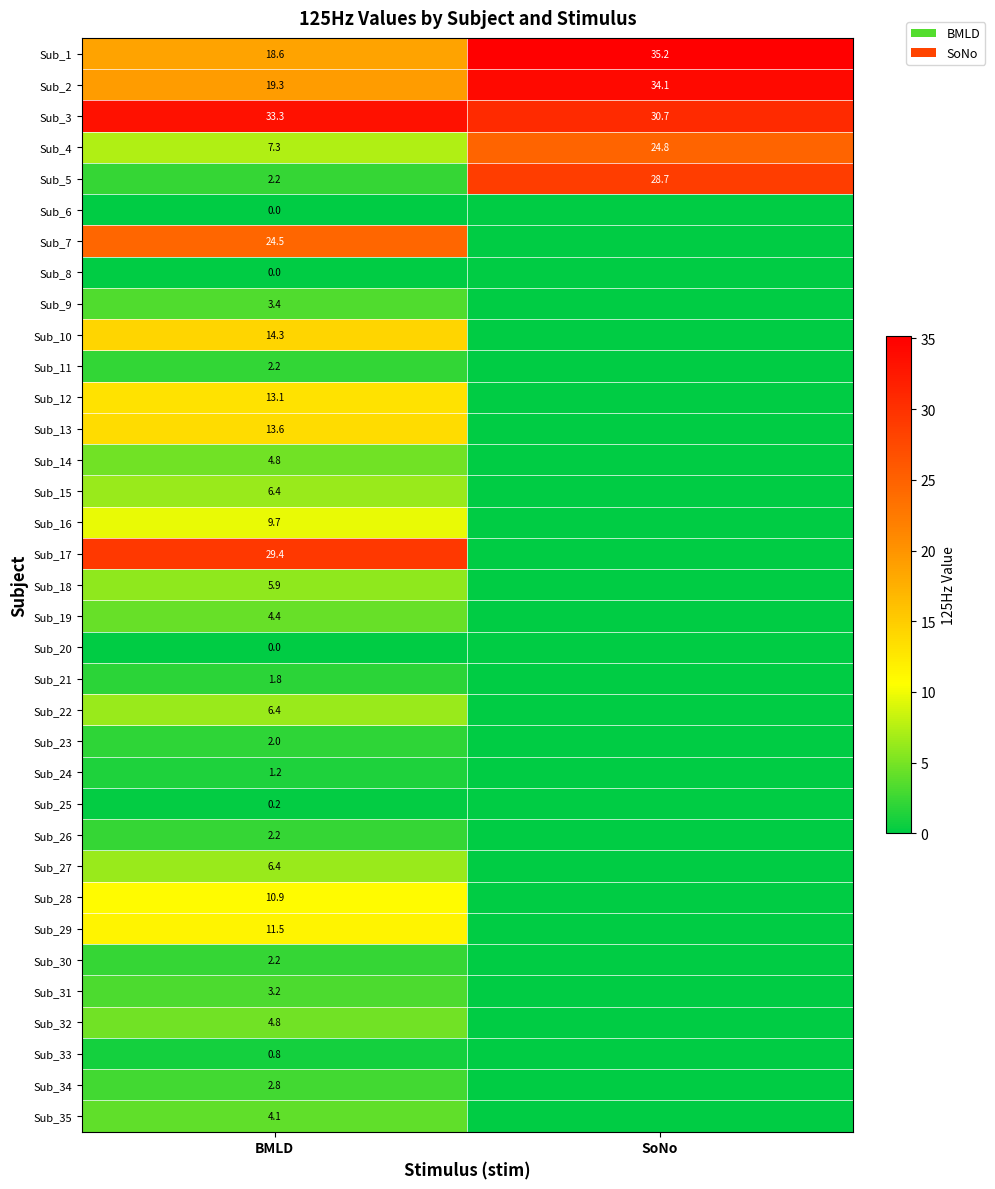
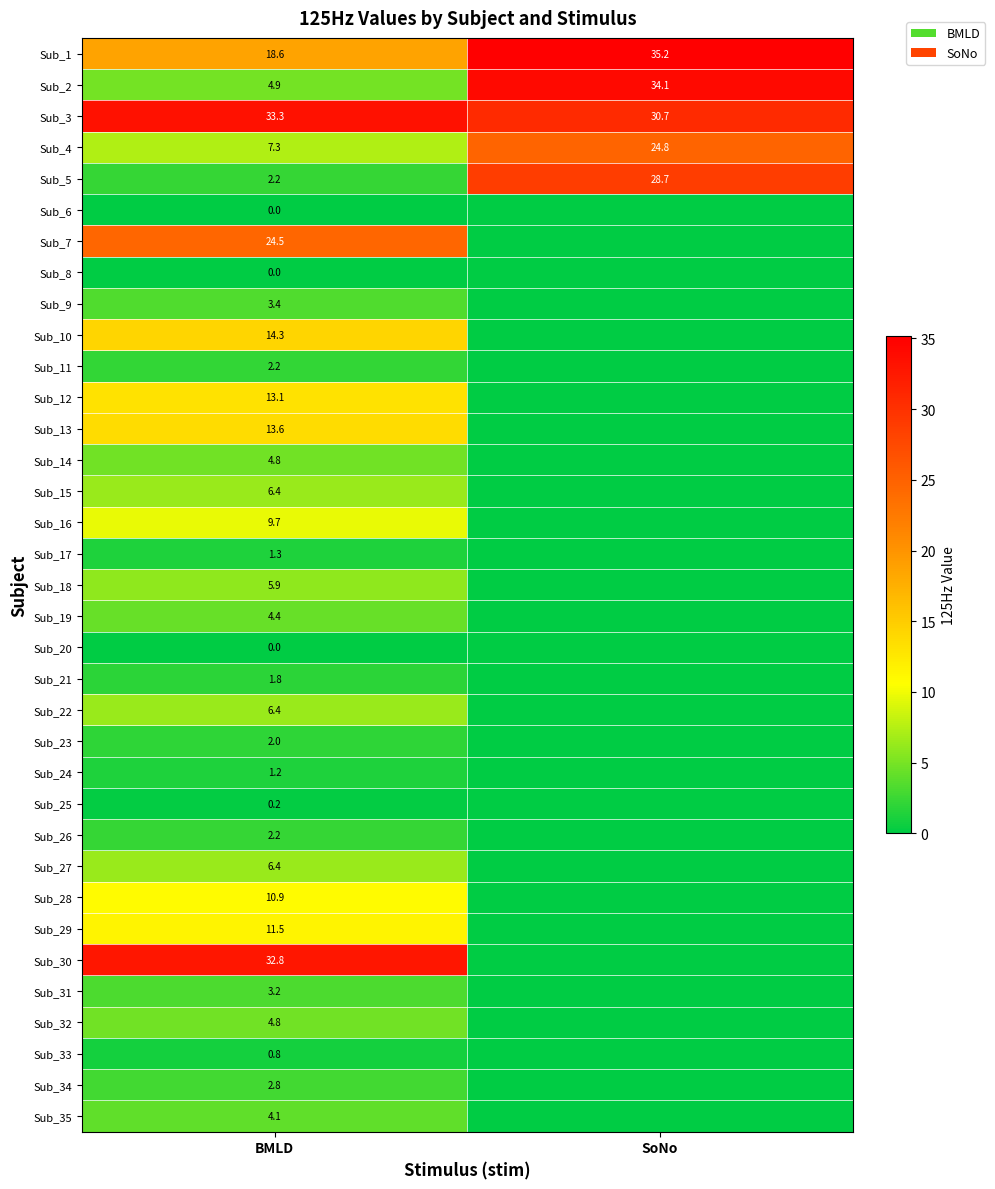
Sub_2, BMLD: 19.3 -> 4.9
Sub_17, BMLD: 29.4 -> 1.3
Sub_30, BMLD: 2.2 -> 32.8
